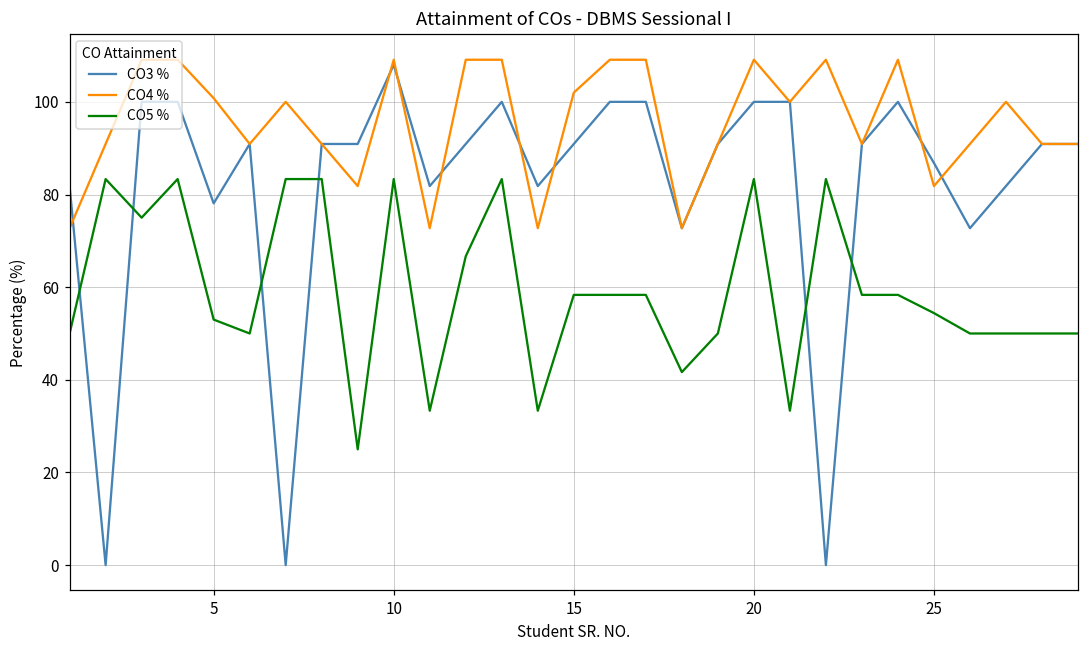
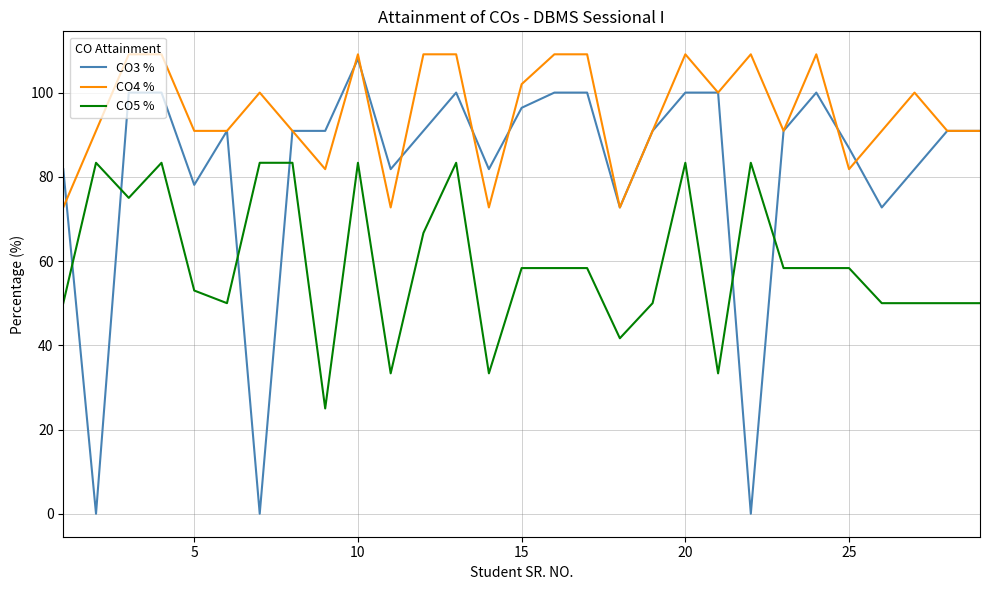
CO4 %, 5: 101 -> 91
CO3 %, 15: 91 -> 96
CO5 %, 25: 54 -> 58
